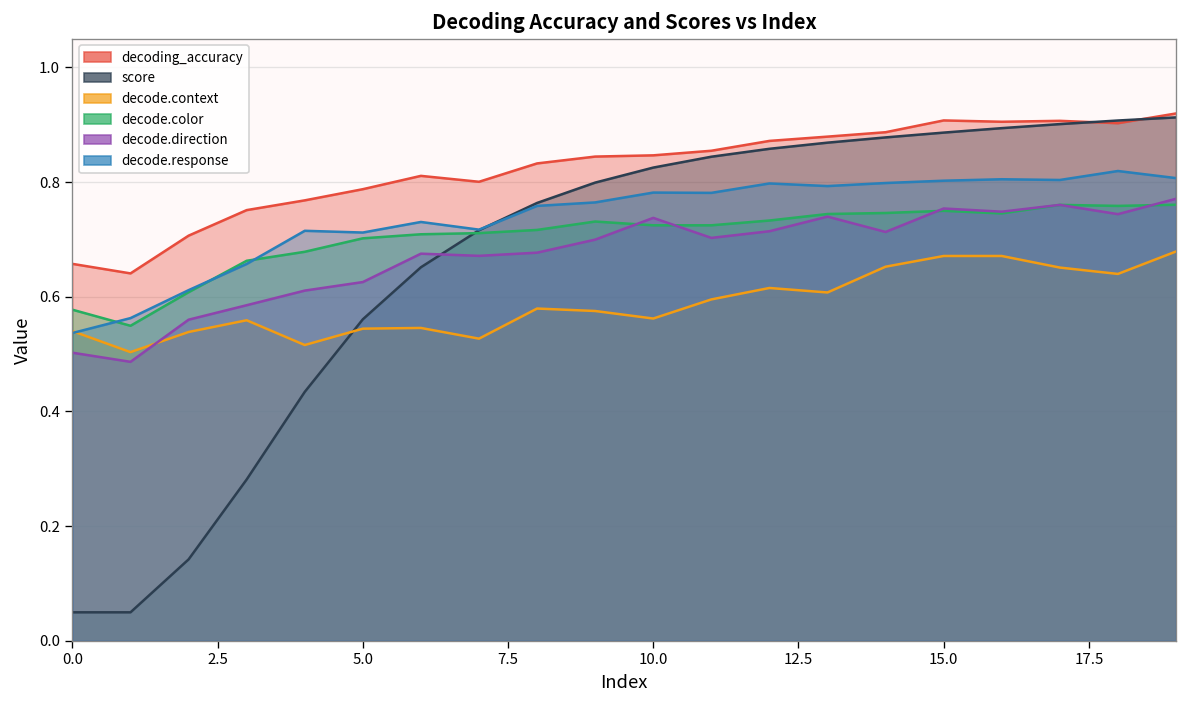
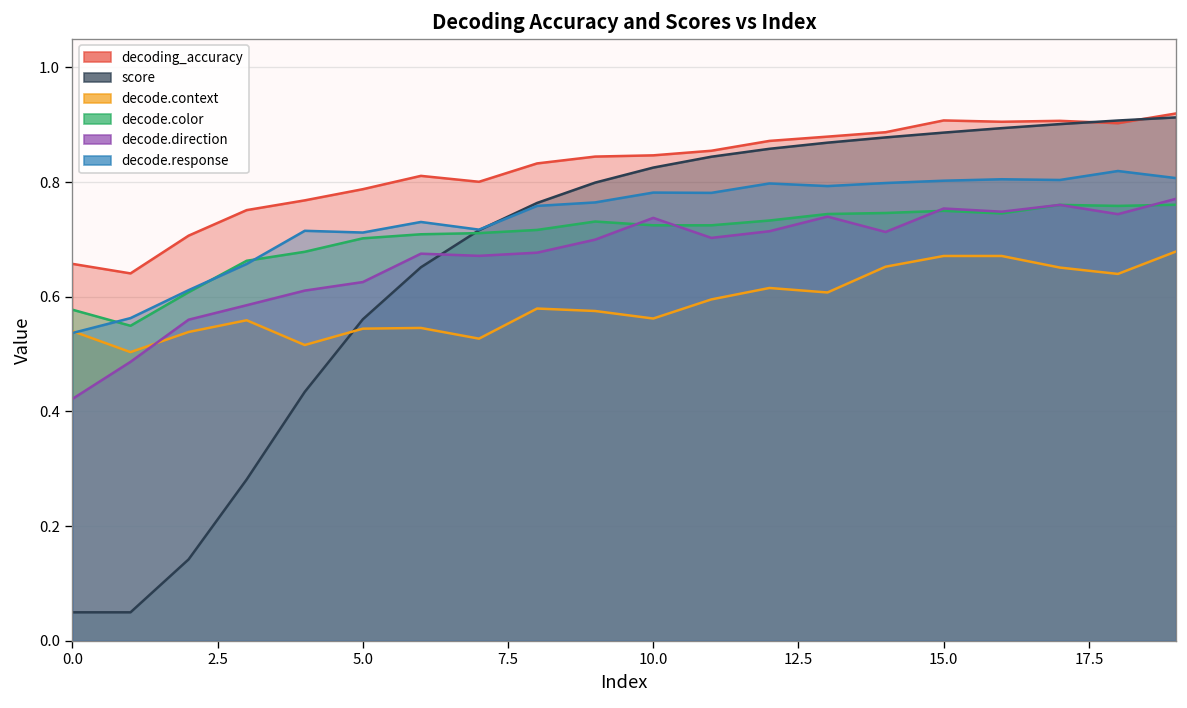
decode.direction, 0.0: 0.50 -> 0.42
